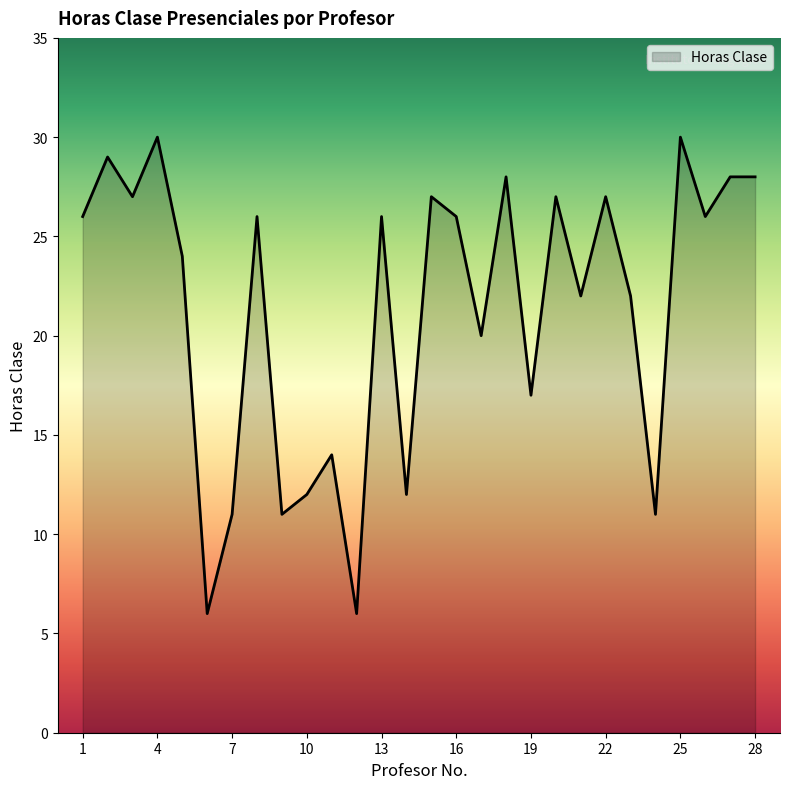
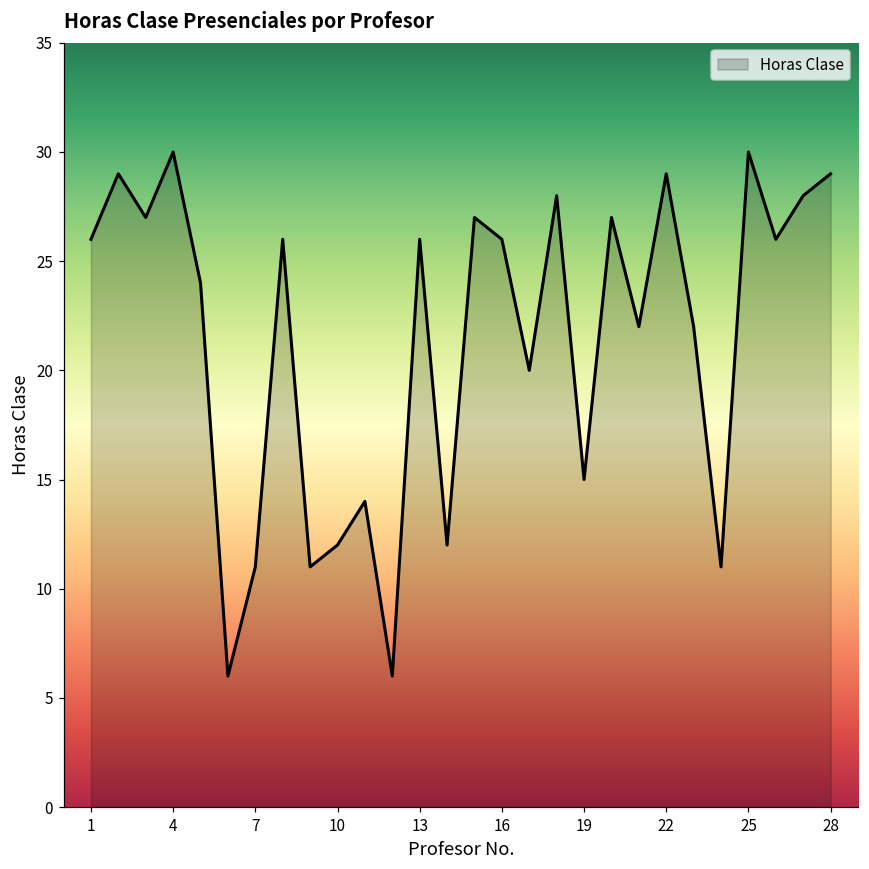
19: 17 -> 15
22: 27 -> 29
28: 28 -> 29
